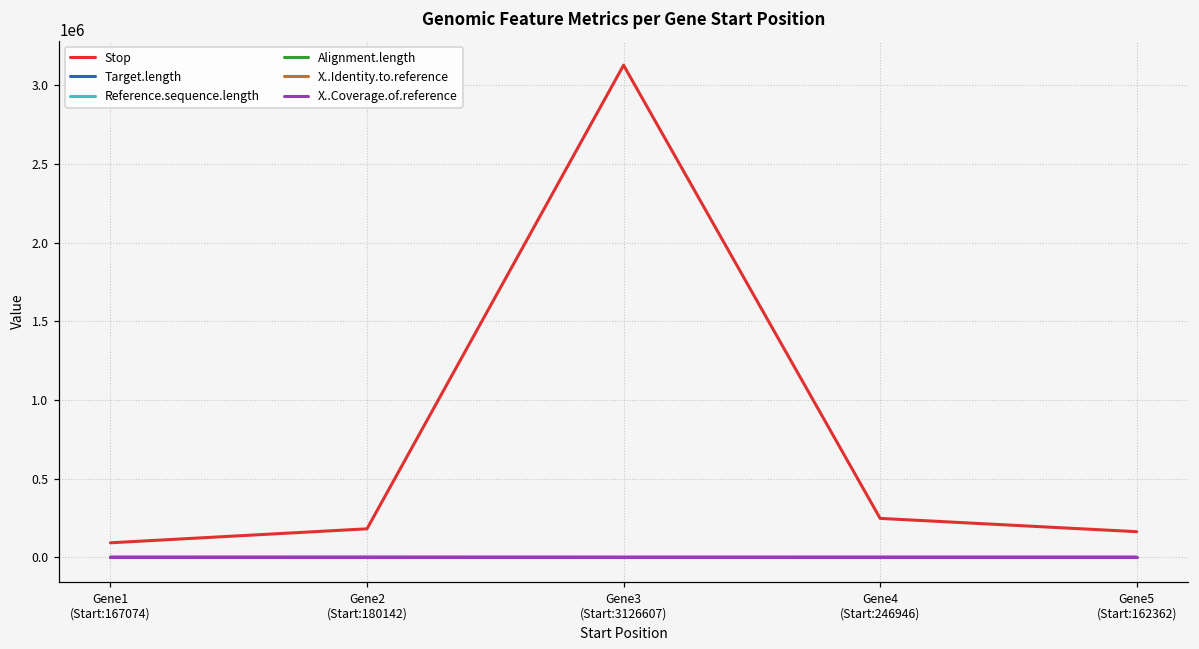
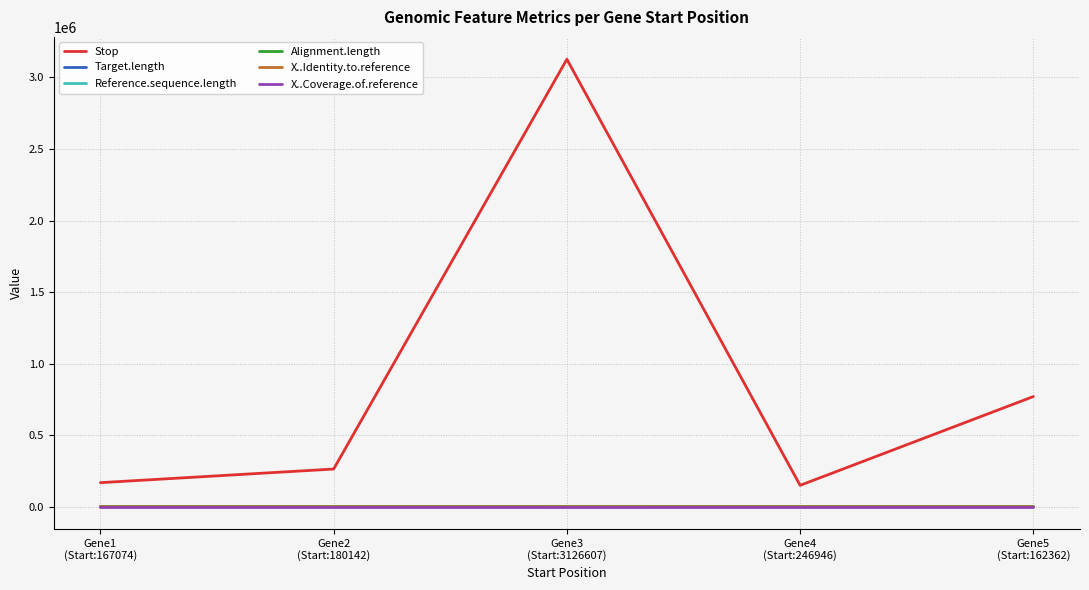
Stop, Gene1 (Start:167074): 90000 -> 170000
Stop, Gene2 (Start:180142): 180000 -> 260000
Stop, Gene4 (Start:246946): 250000 -> 150000
Stop, Gene5 (Start:162362): 160000 -> 770000
